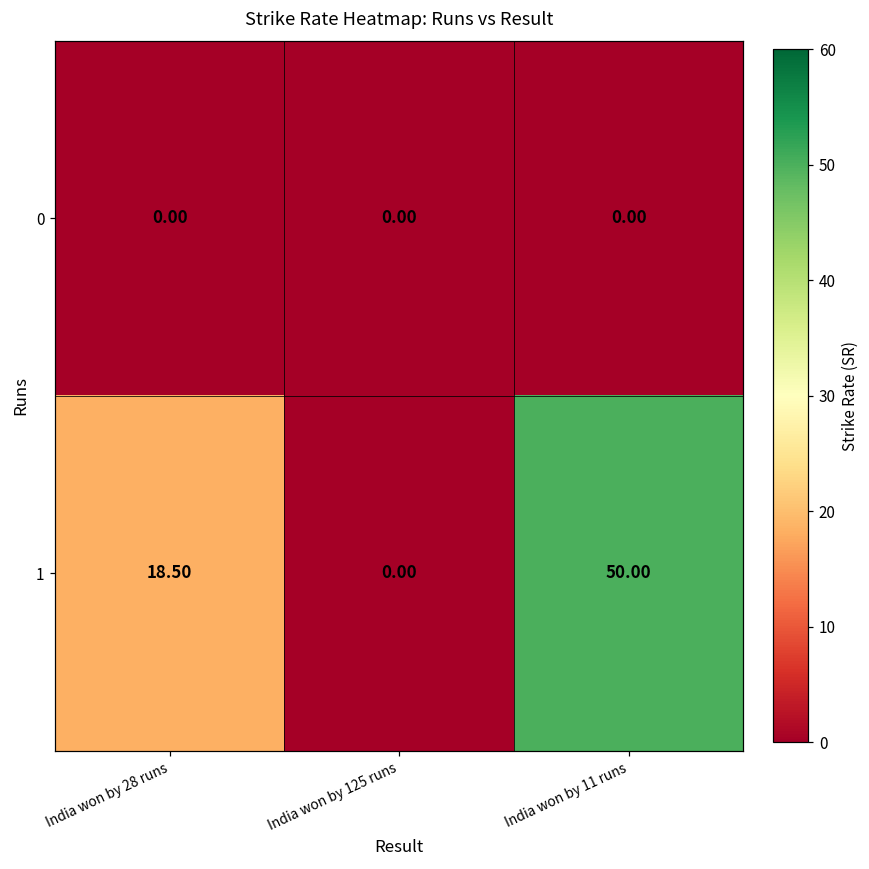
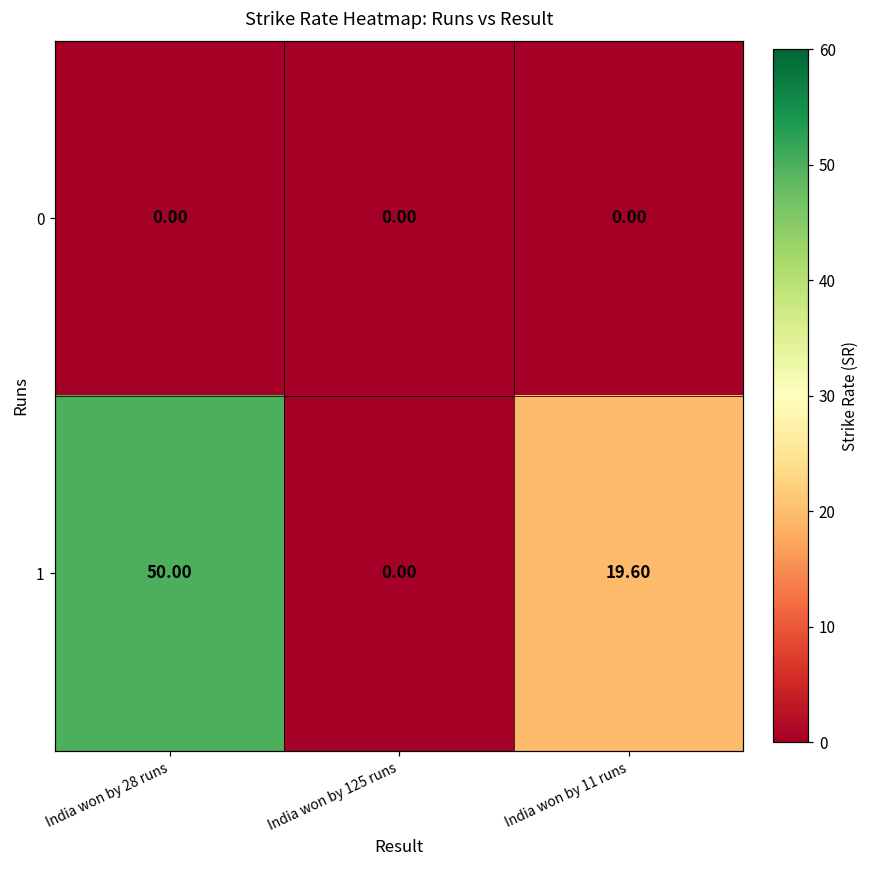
1, India won by 28 runs: 18.50 -> 50.00
1, India won by 11 runs: 50.00 -> 19.60
